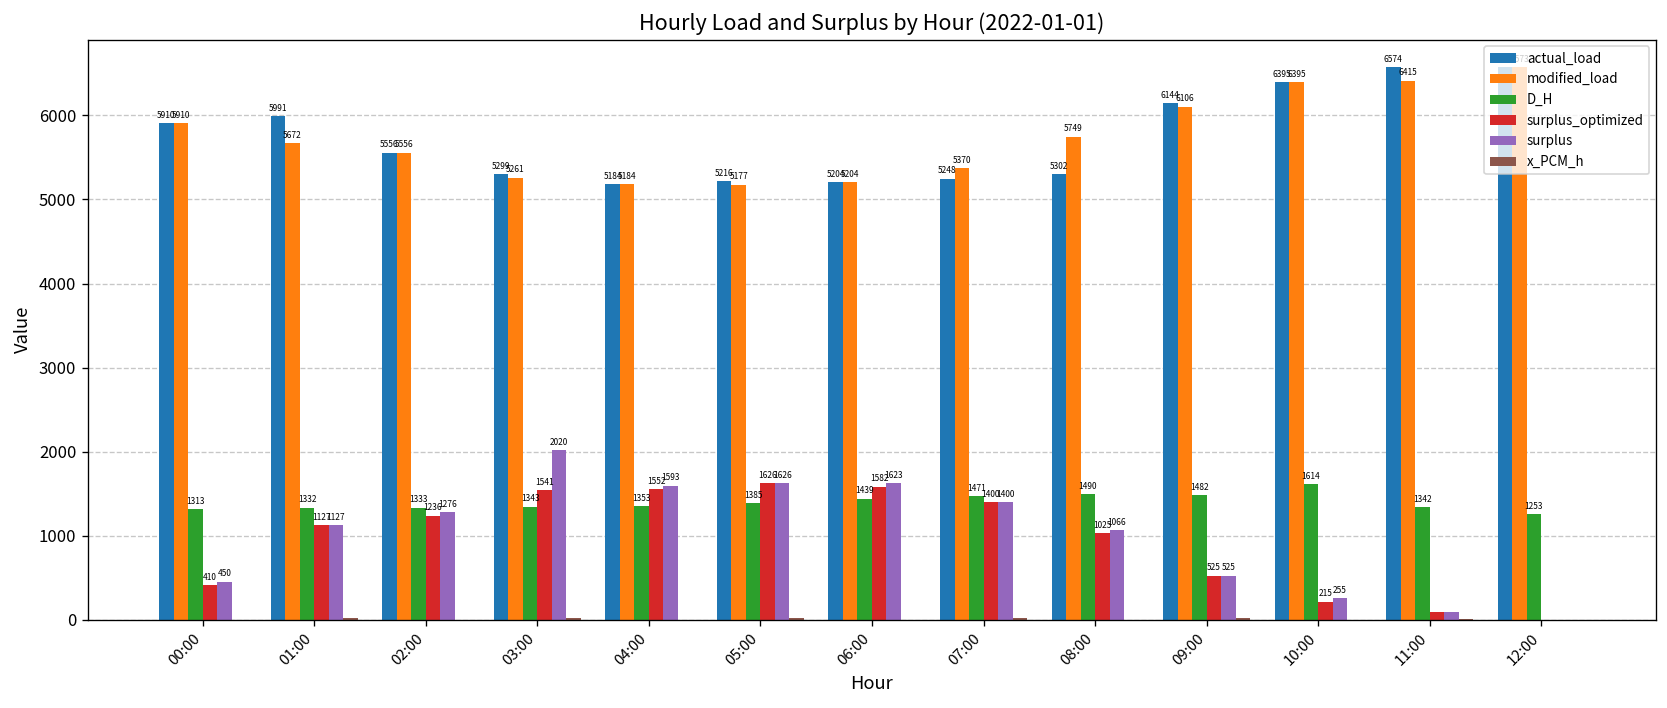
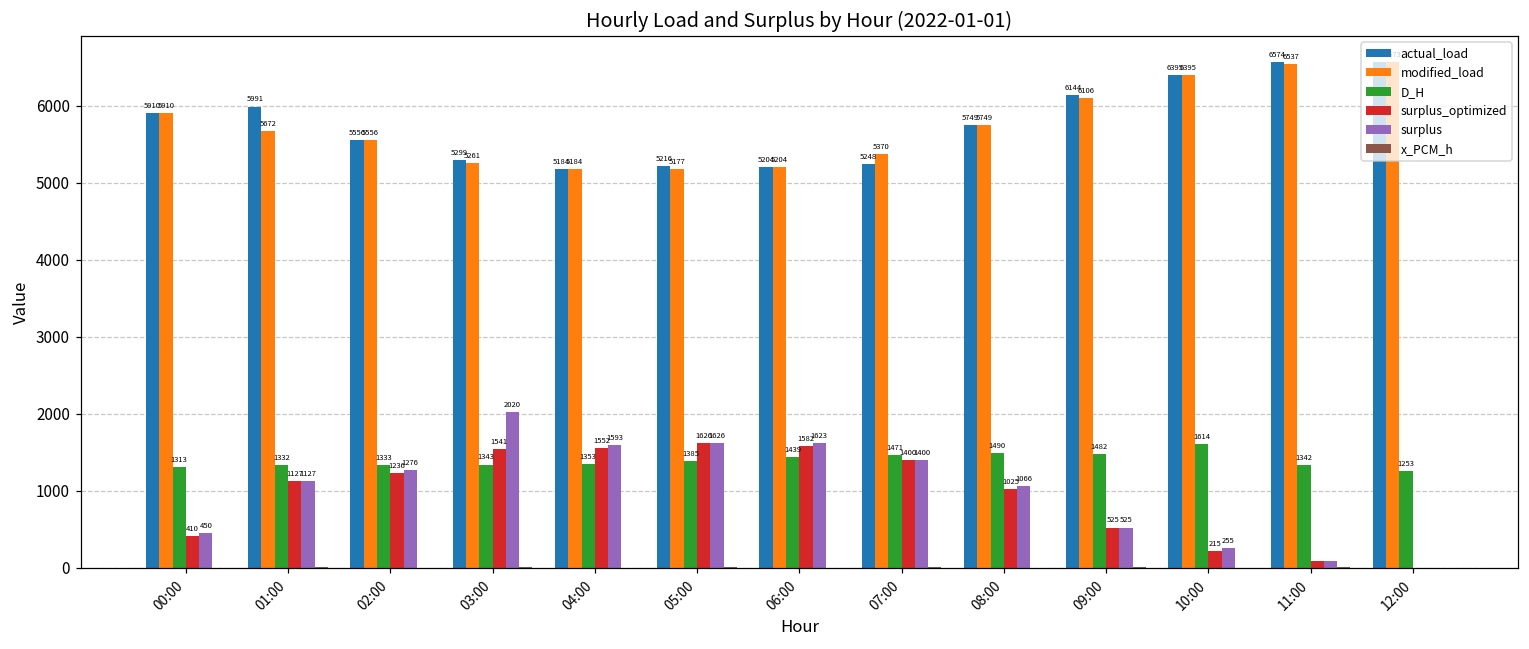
actual_load, 08:00: 5302 -> 5749
modified_load, 11:00: 6415 -> 6537
